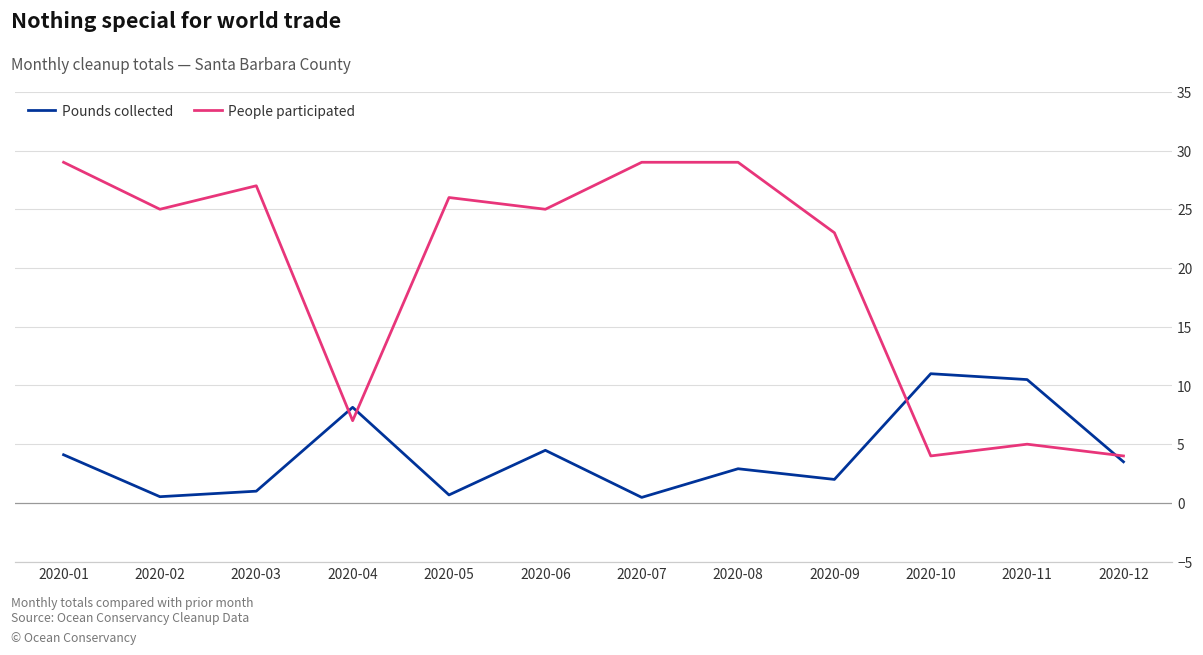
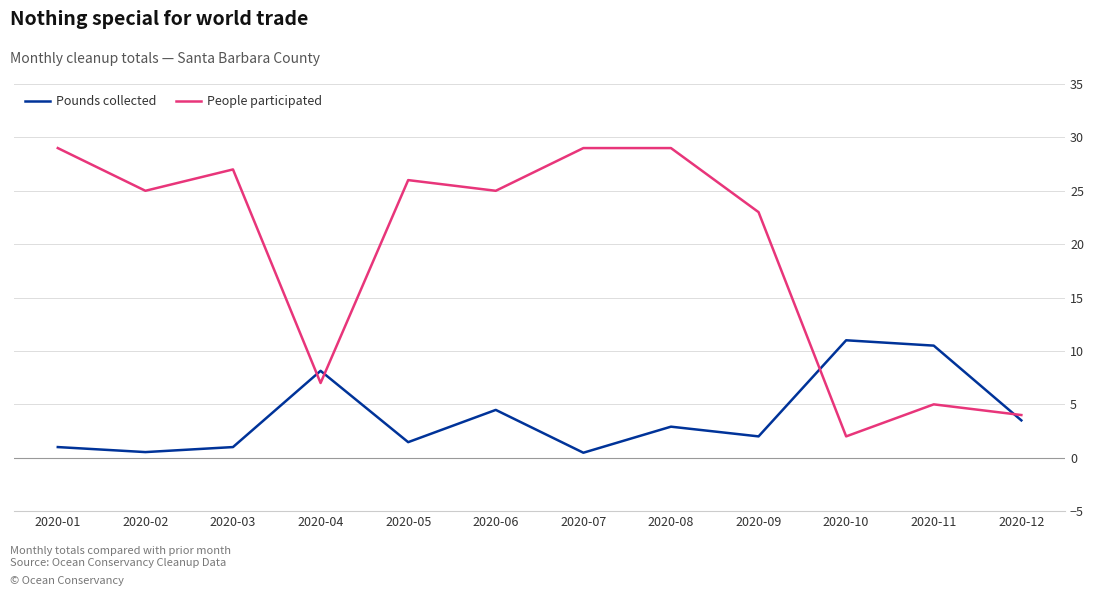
Pounds collected, 2020-01: 4.1 -> 1.0
Pounds collected, 2020-05: 0.7 -> 1.5
People participated, 2020-10: 4 -> 2
